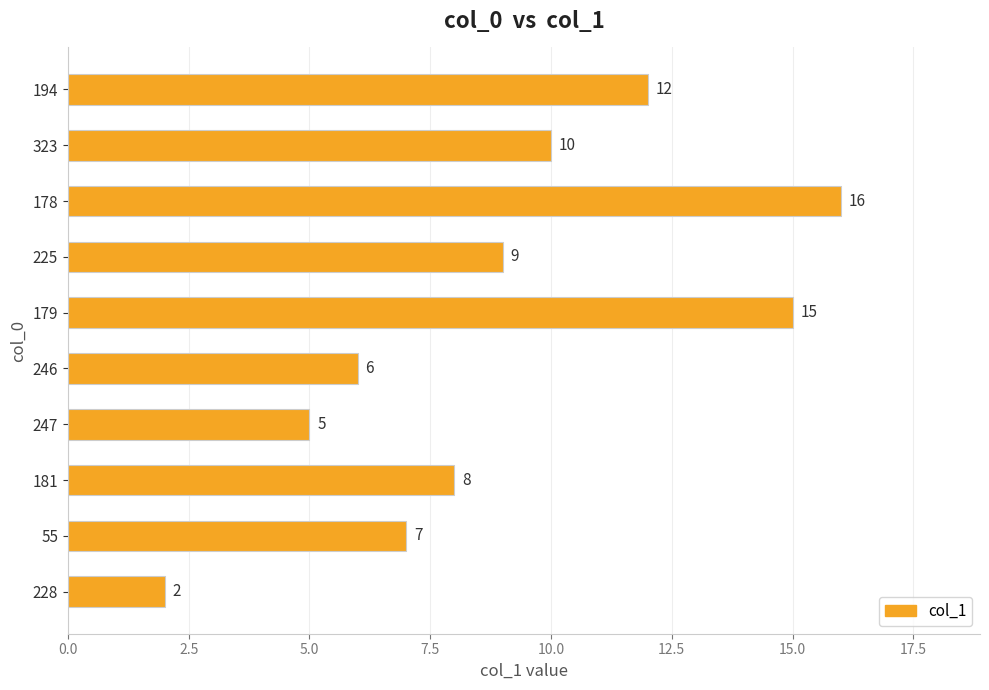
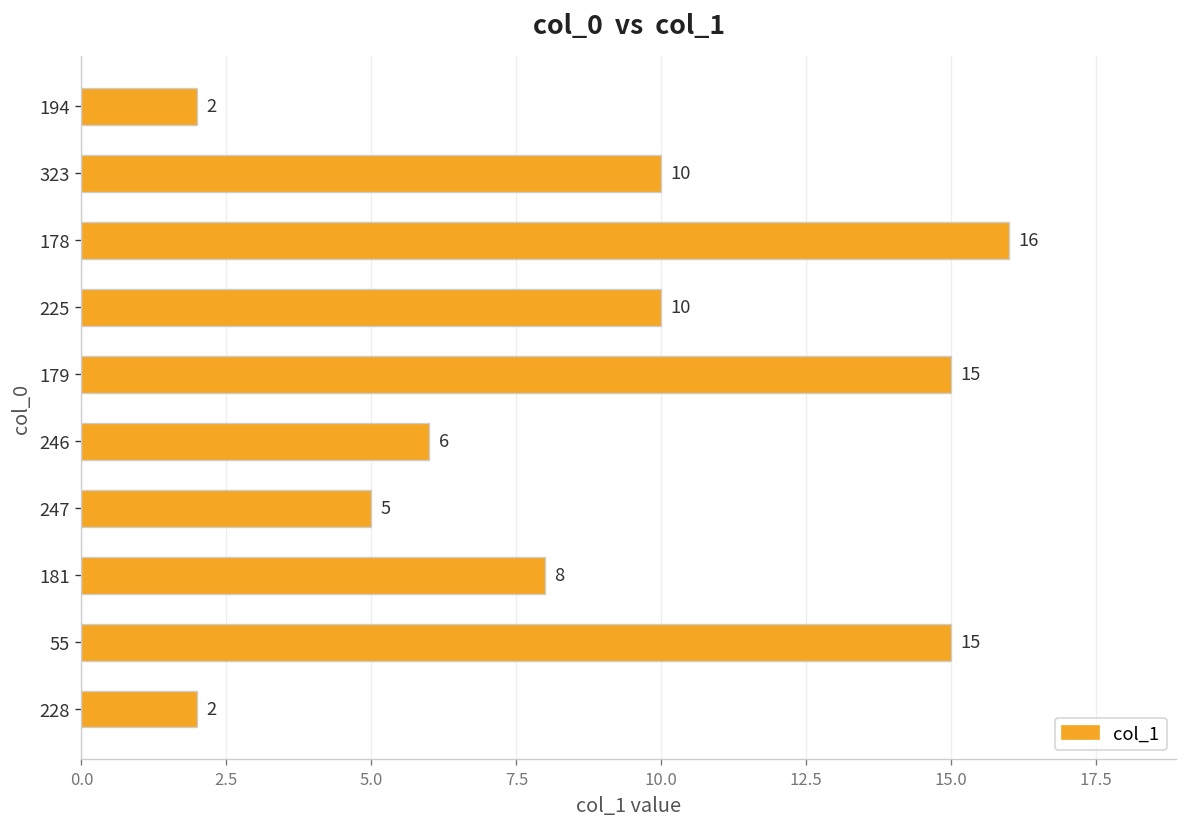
194: 12 -> 2
225: 9 -> 10
55: 7 -> 15
